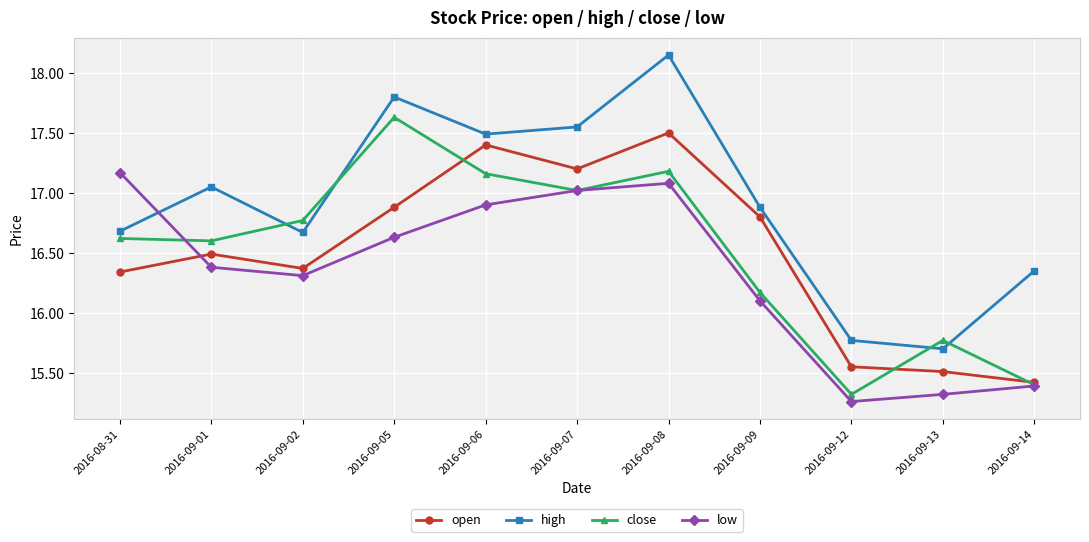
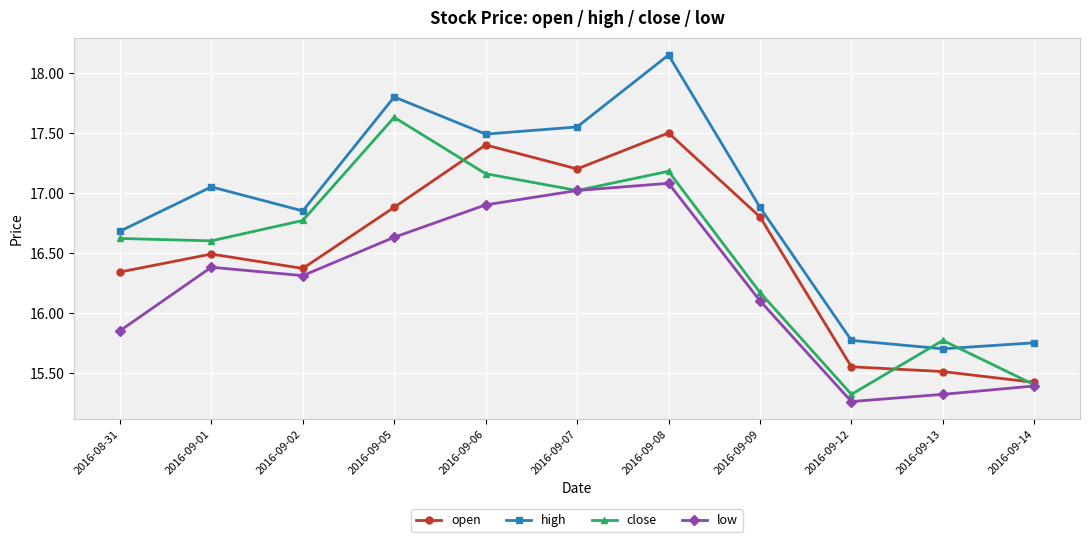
low, 2016-08-31: 17.17 -> 15.85
high, 2016-09-02: 16.67 -> 16.85
high, 2016-09-14: 16.35 -> 15.75
